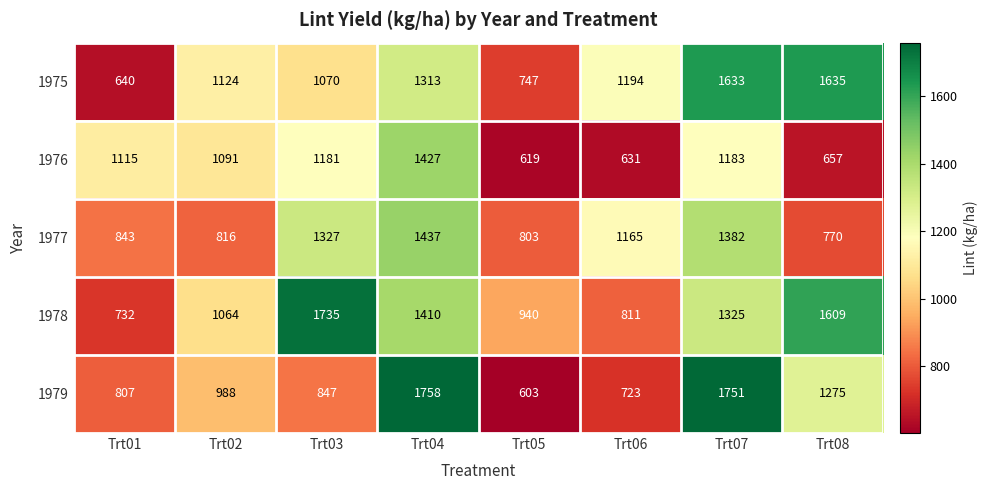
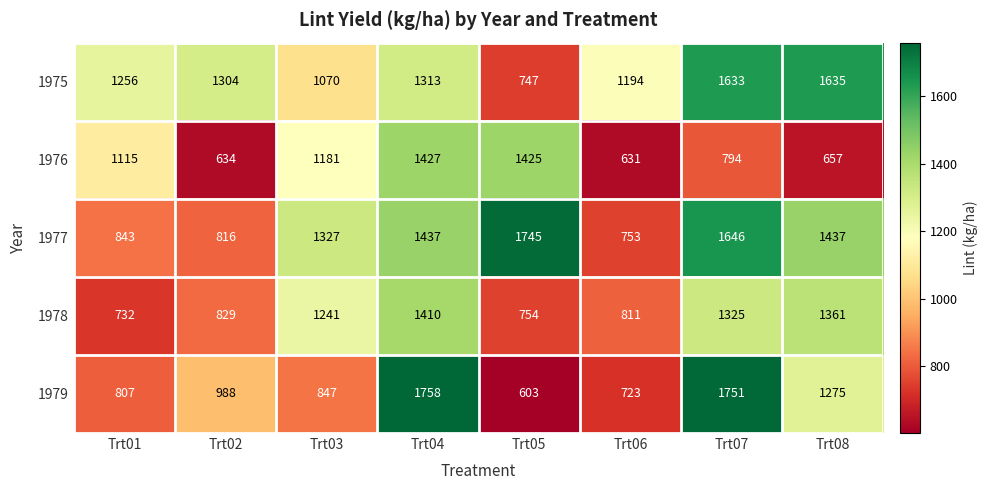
1975, Trt01: 640 -> 1256
1975, Trt02: 1124 -> 1304
1976, Trt02: 1091 -> 634
1976, Trt05: 619 -> 1425
1976, Trt07: 1183 -> 794
1977, Trt05: 803 -> 1745
1977, Trt06: 1165 -> 753
1977, Trt07: 1382 -> 1646
1977, Trt08: 770 -> 1437
1978, Trt02: 1064 -> 829
1978, Trt03: 1735 -> 1241
1978, Trt05: 940 -> 754
1978, Trt08: 1609 -> 1361
